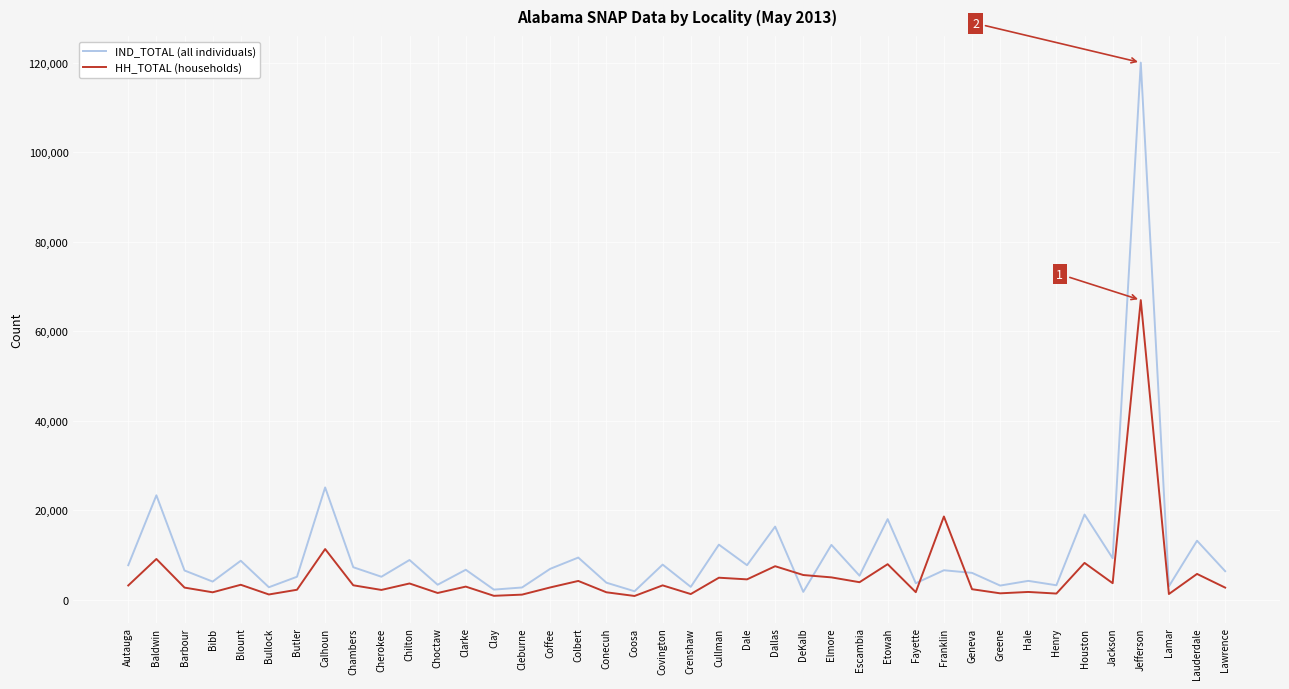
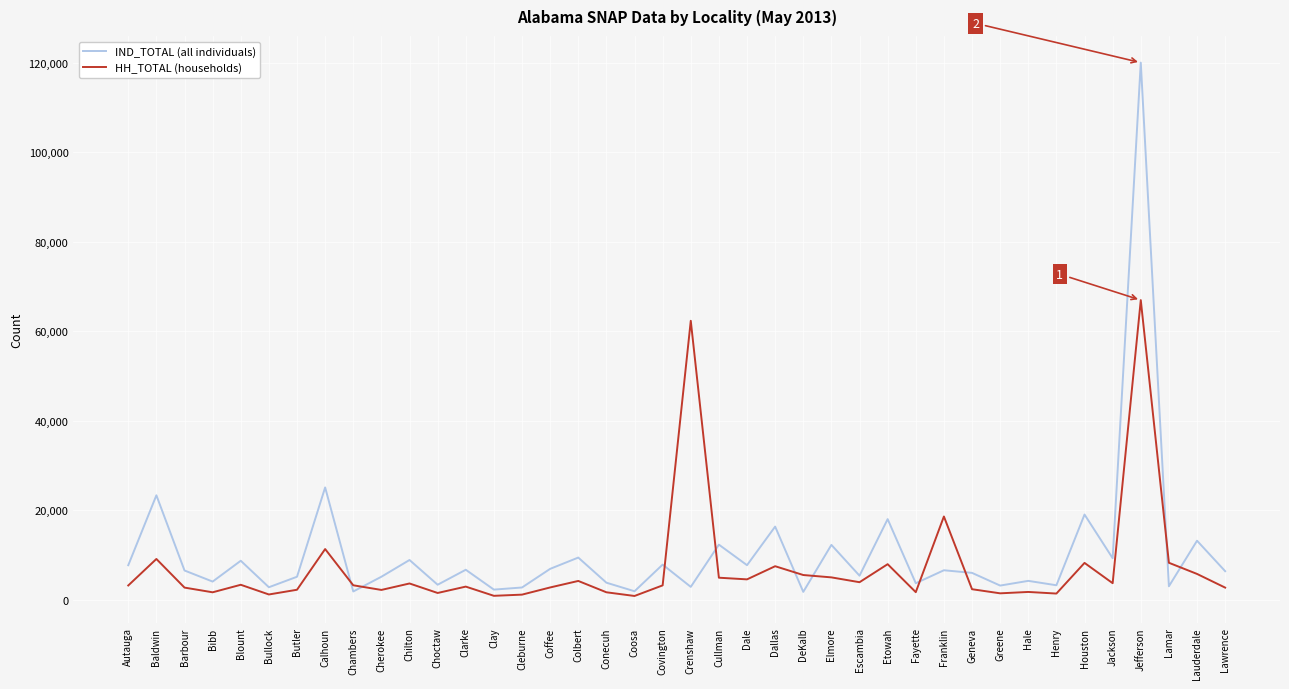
IND_TOTAL (all individuals), Chambers: 7,000 -> 2,000
HH_TOTAL (households), Crenshaw: 1,000 -> 62,000
HH_TOTAL (households), Lamar: 1,000 -> 8,000
